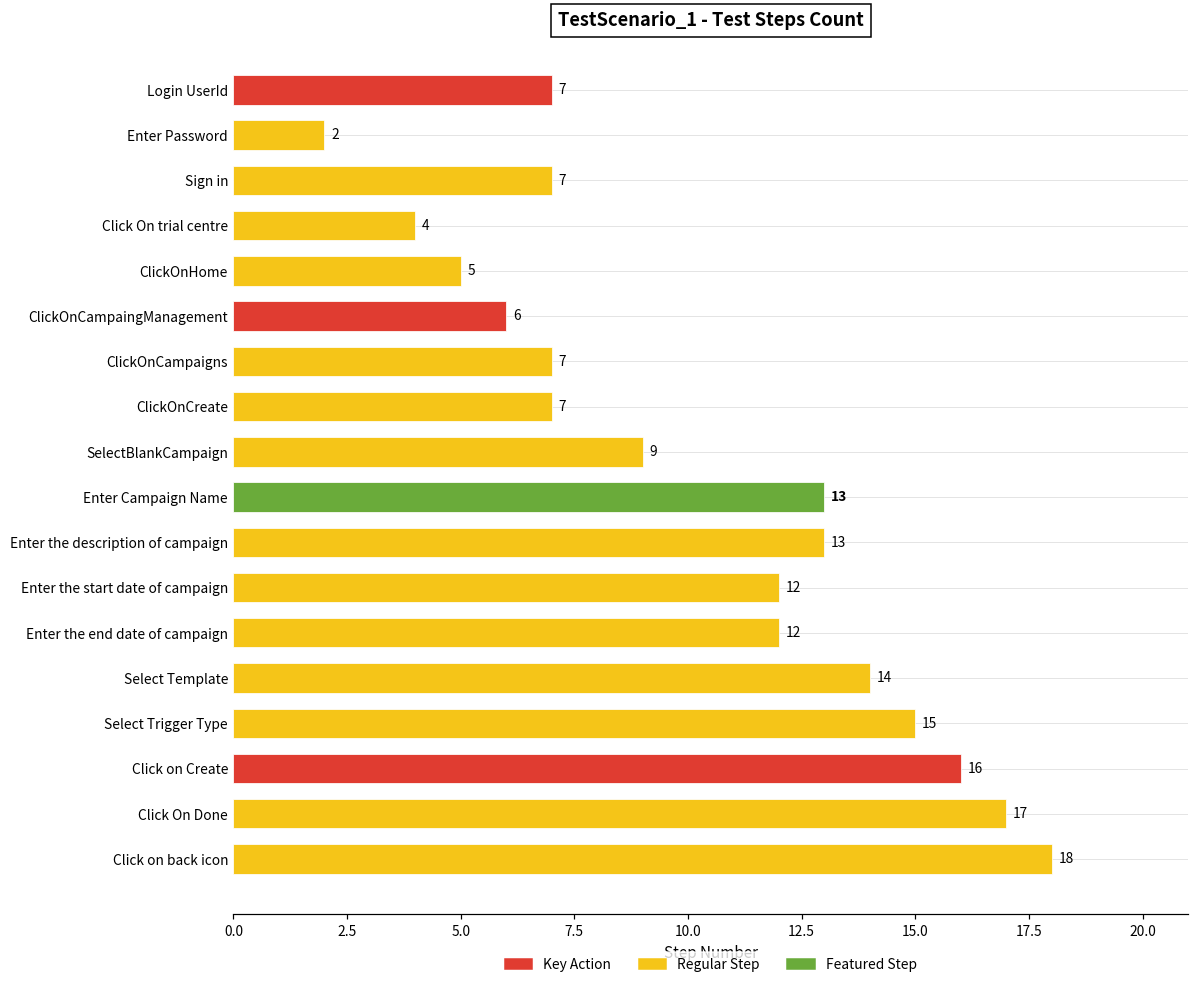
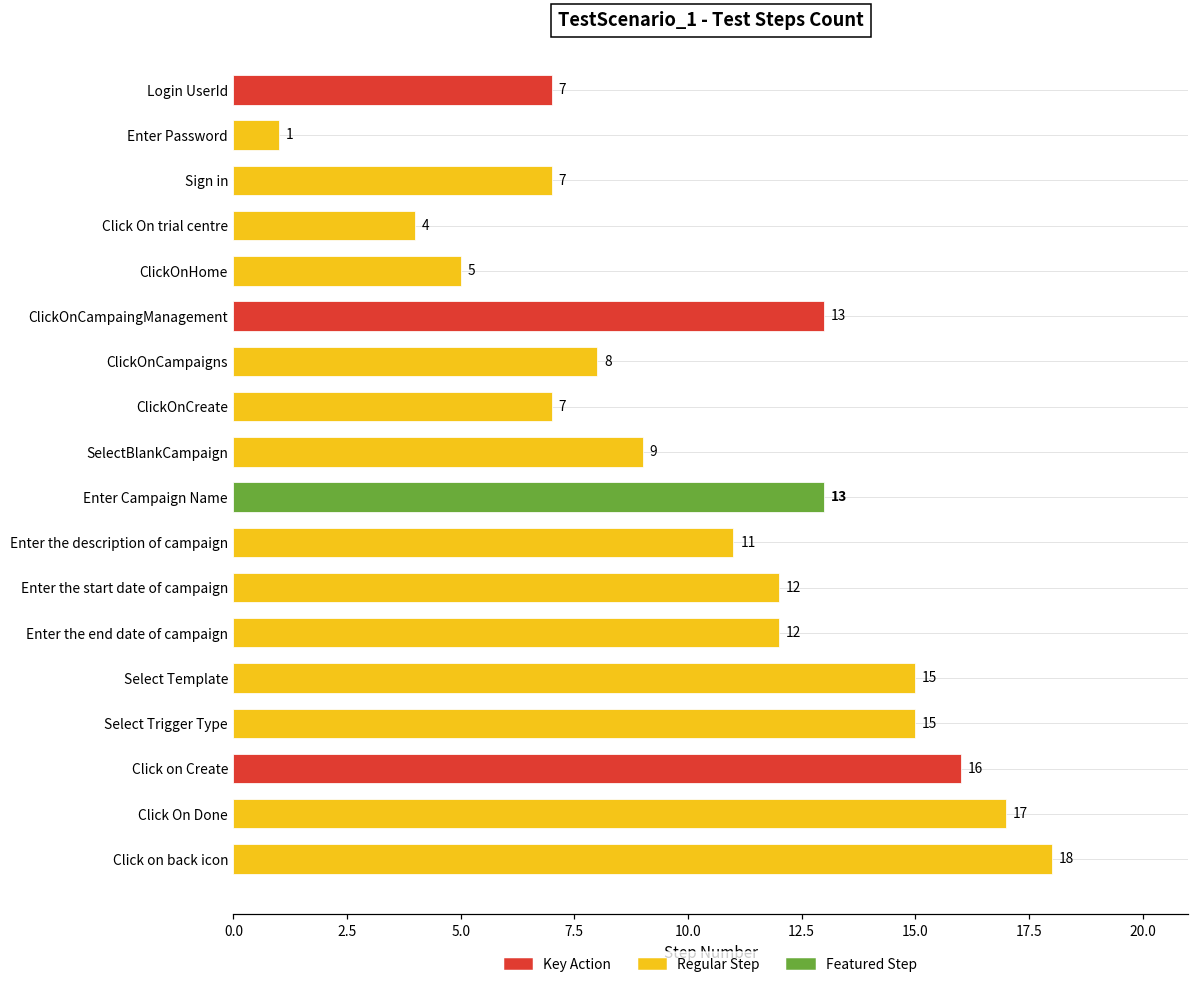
Enter Password: 2 -> 1
ClickOnCampaingManagement: 6 -> 13
ClickOnCampaigns: 7 -> 8
Enter the description of campaign: 13 -> 11
Select Template: 14 -> 15
